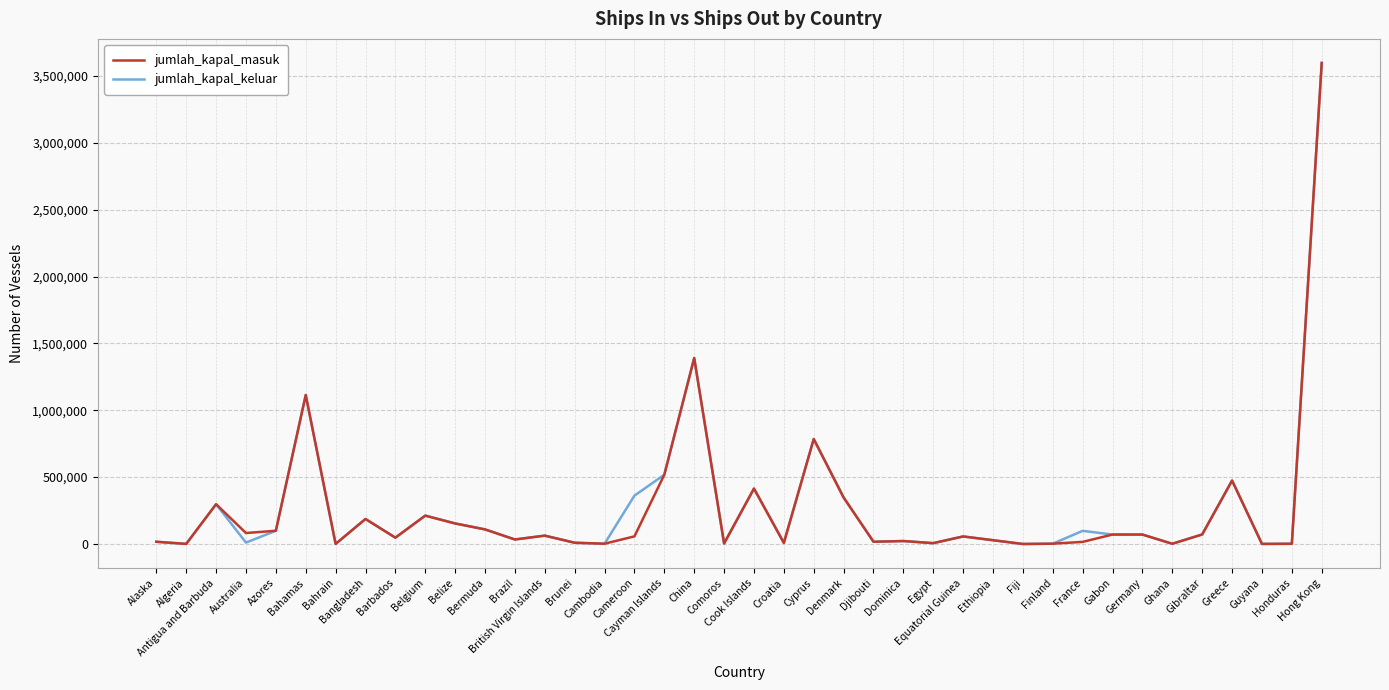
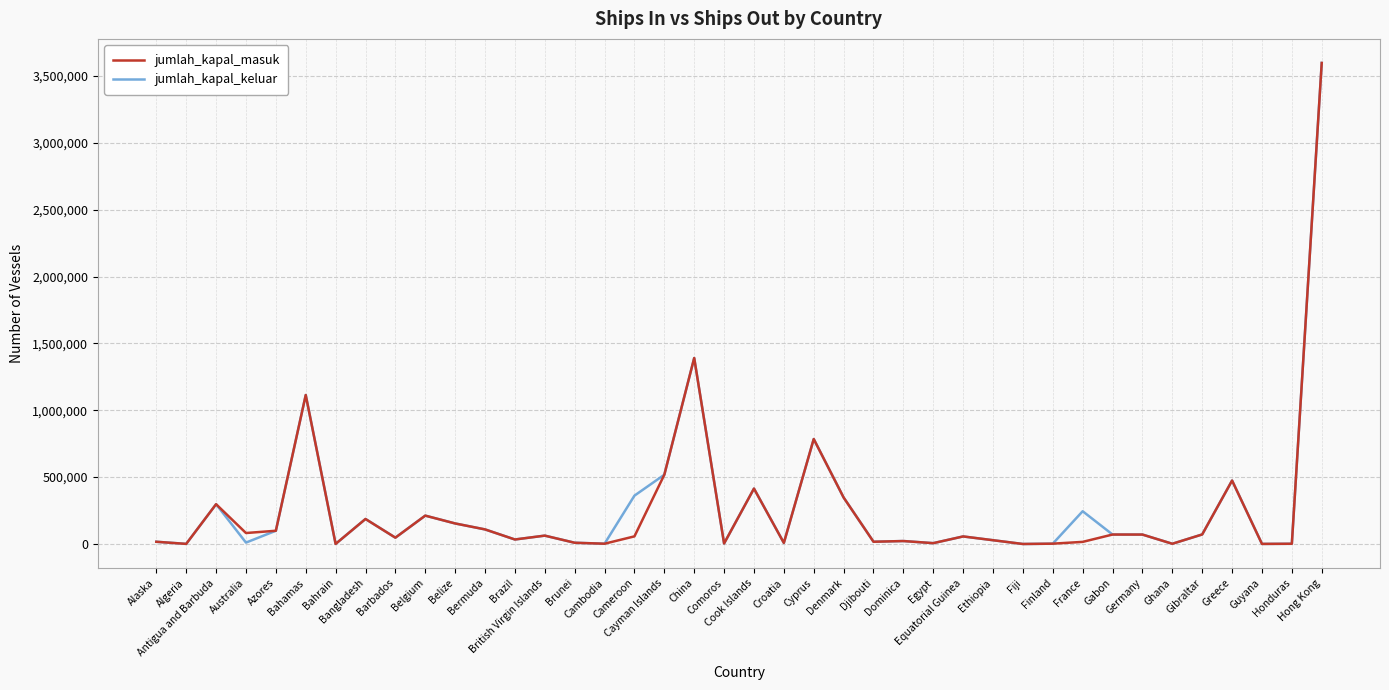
jumlah_kapal_keluar, France: 100,000 -> 240,000
